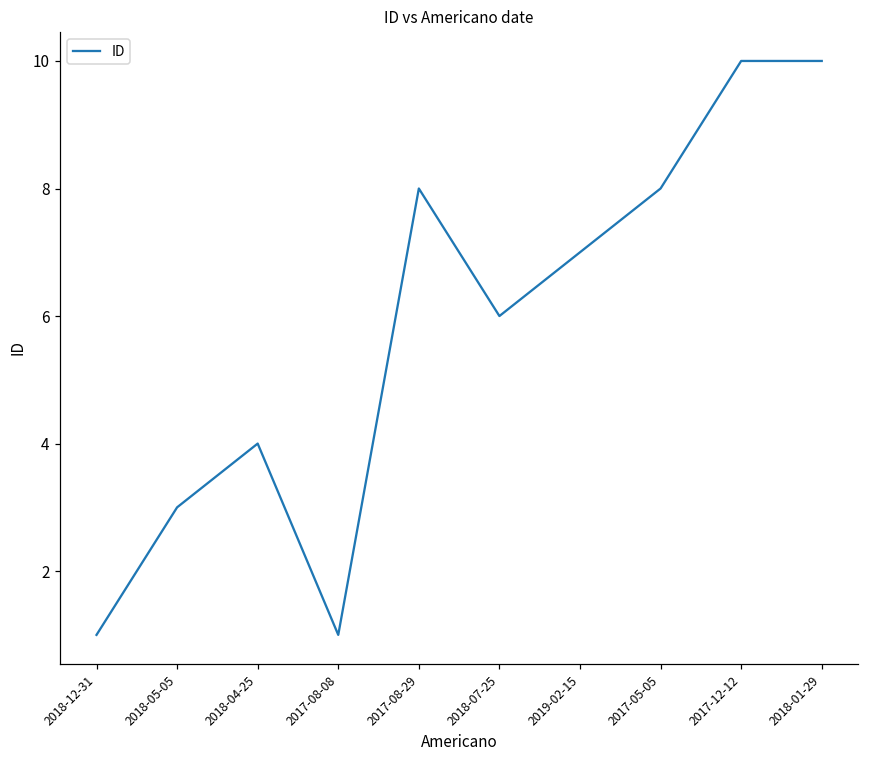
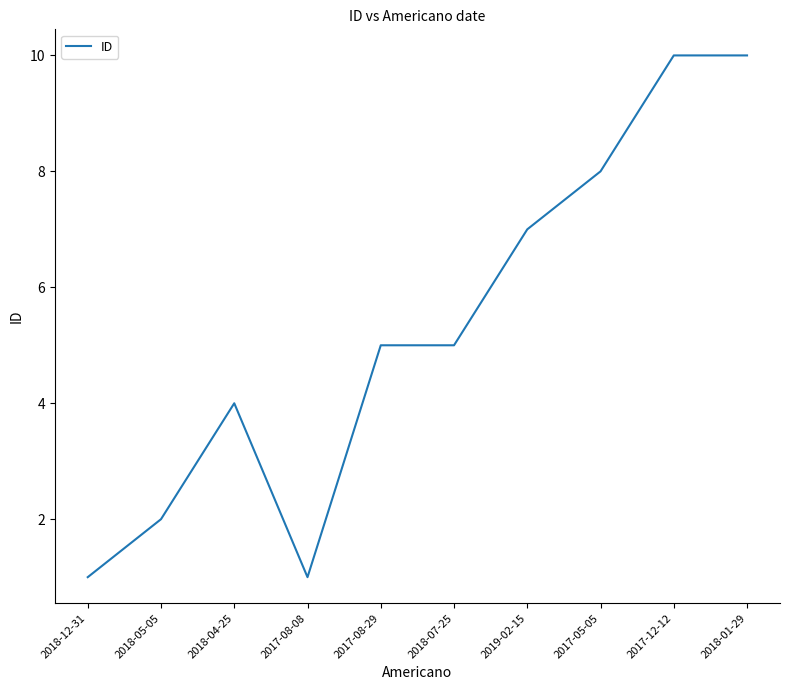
2018-05-05: 3 -> 2
2017-08-29: 8 -> 5
2018-07-25: 6 -> 5
